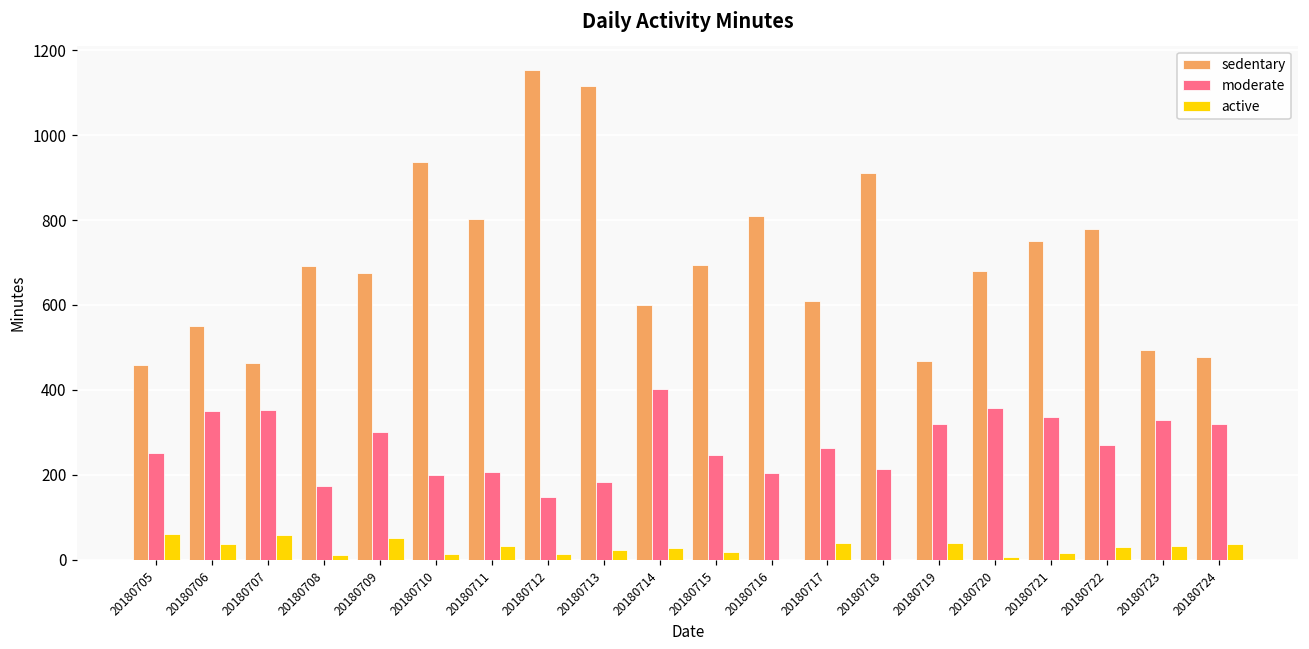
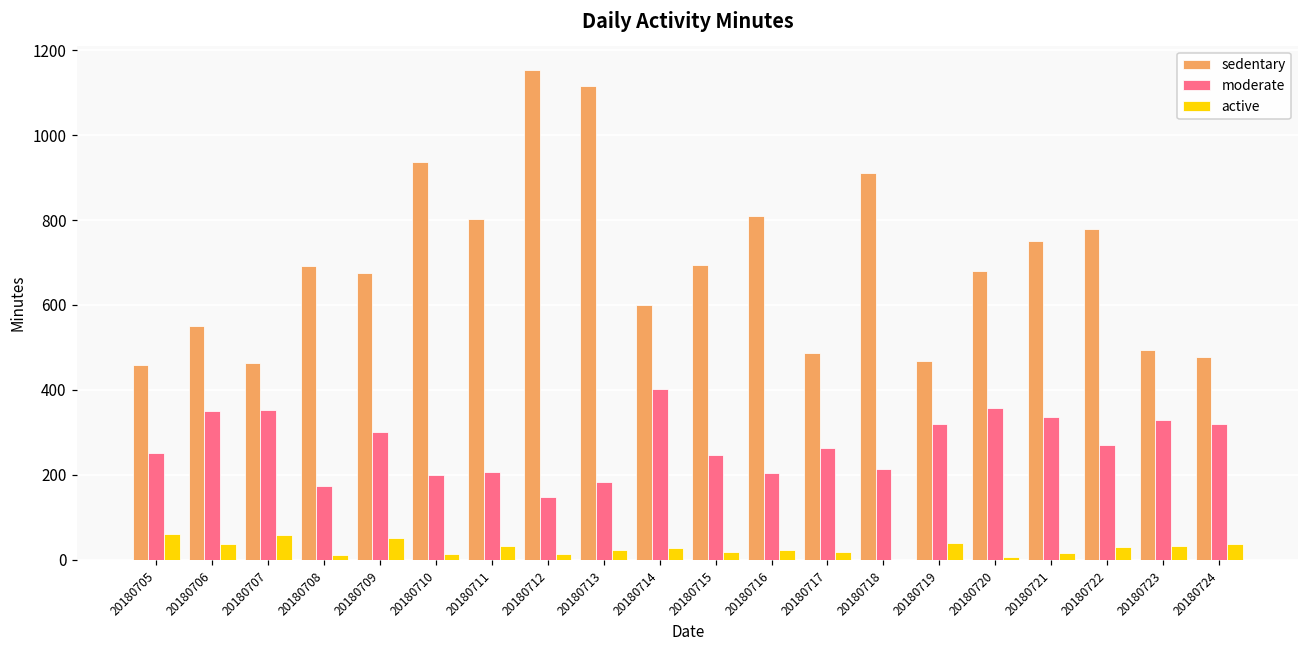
active, 20180716: 0 -> 20
sedentary, 20180717: 610 -> 490
active, 20180717: 40 -> 20
